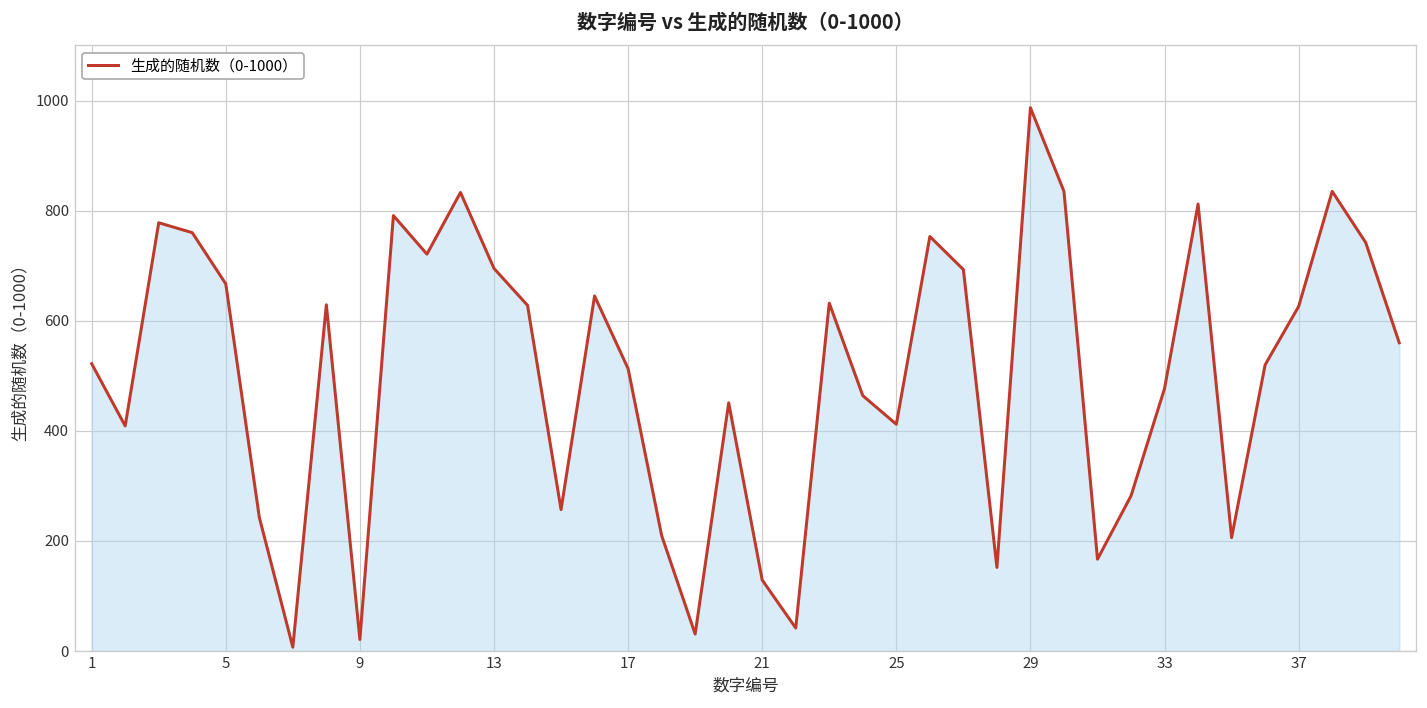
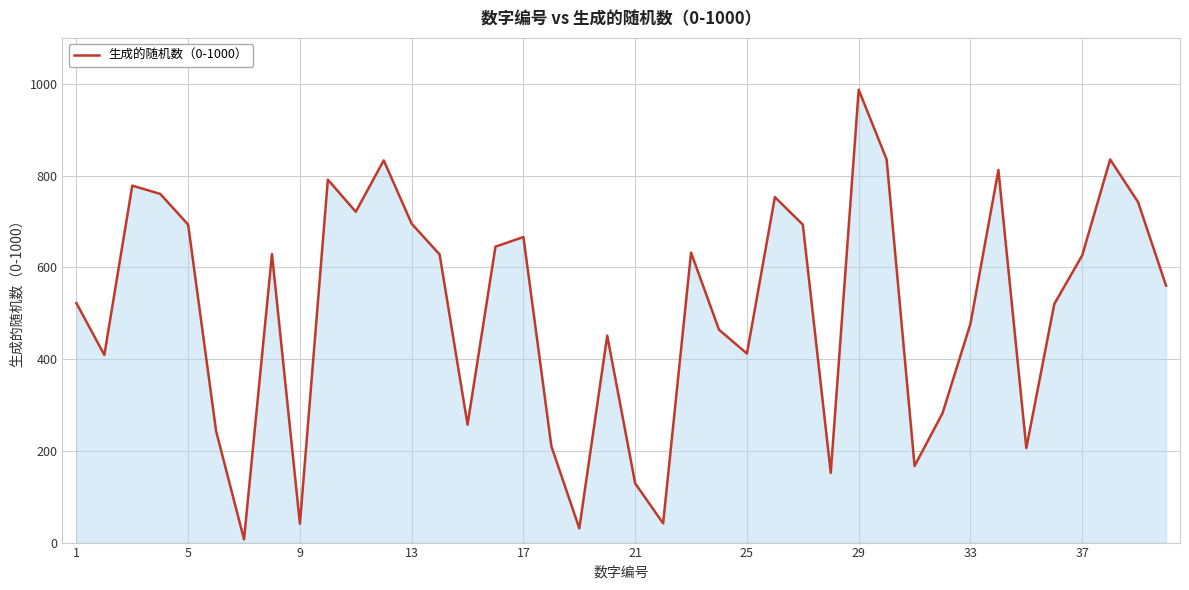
5: 670 -> 690
9: 20 -> 40
17: 510 -> 670
